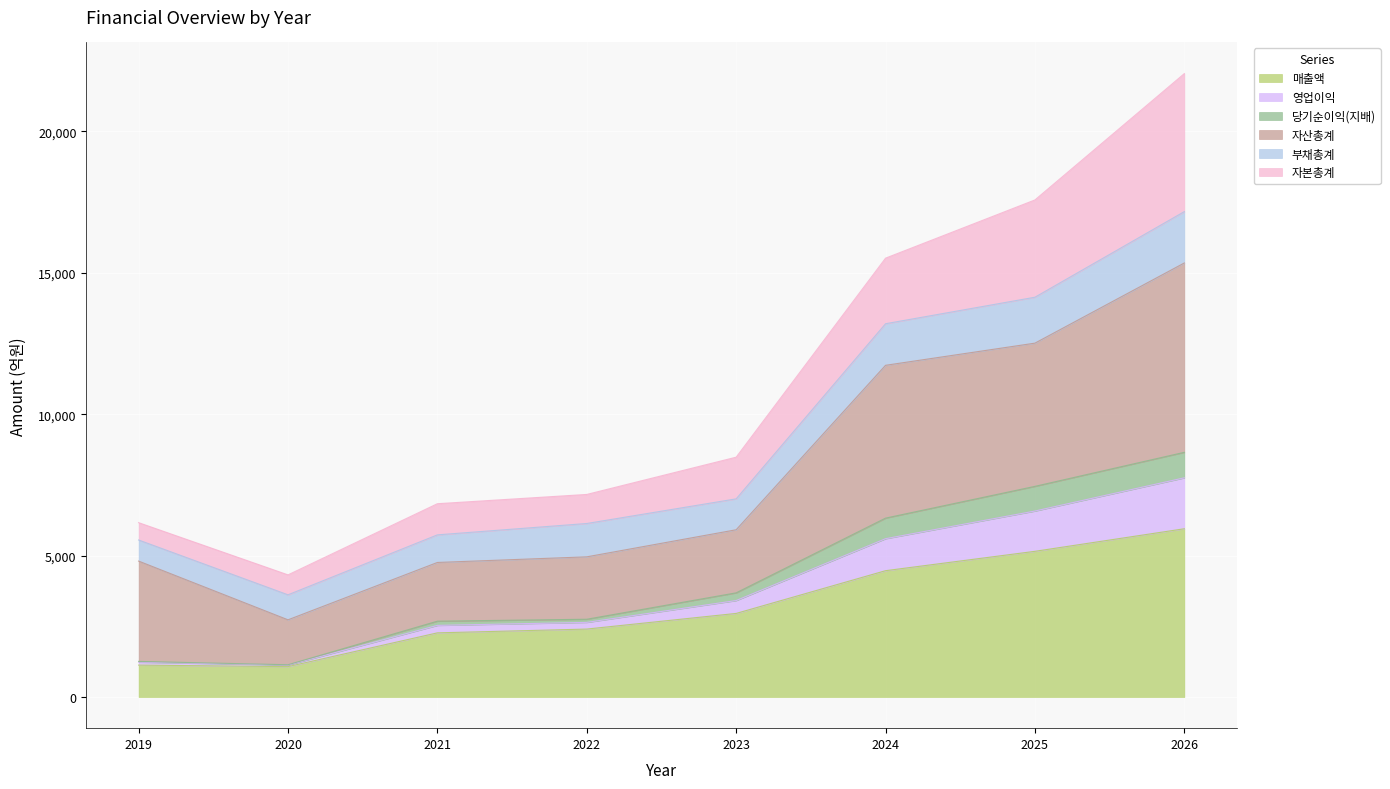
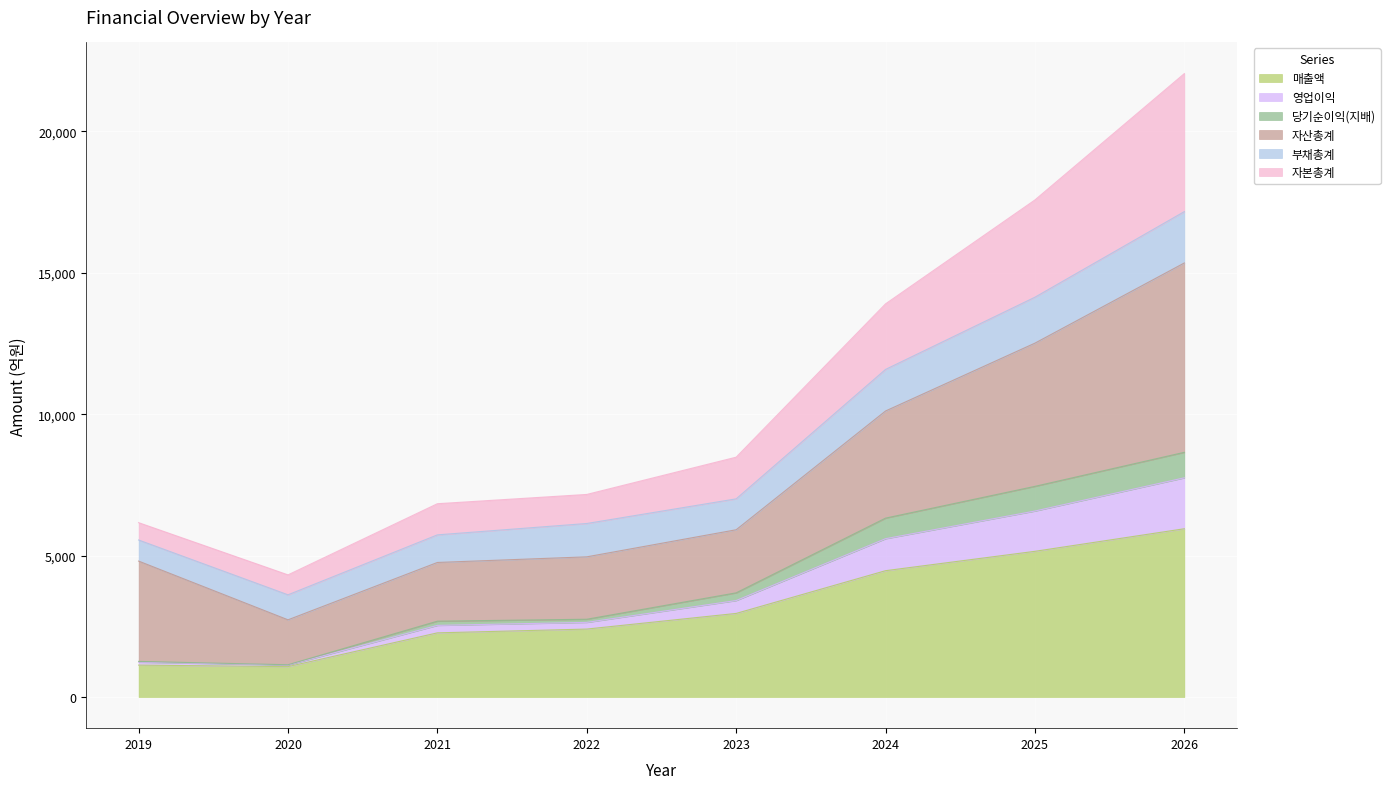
자산총계, 2024: 5,400 -> 3,800
